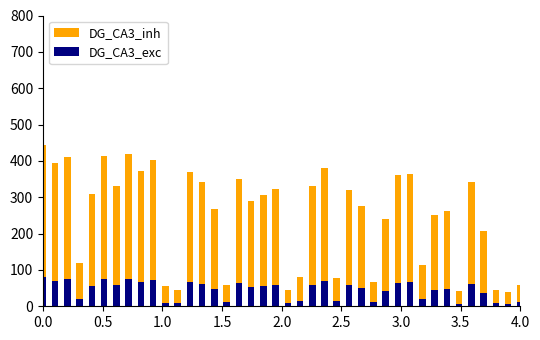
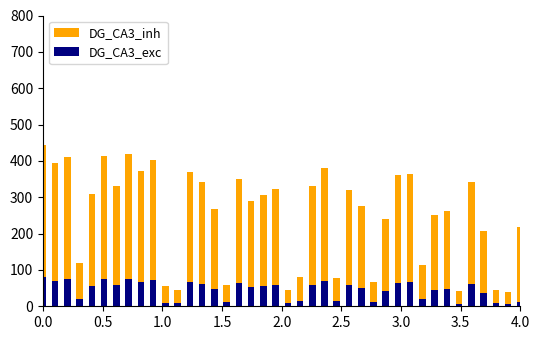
DG_CA3_inh, 4.0: 60 -> 220
